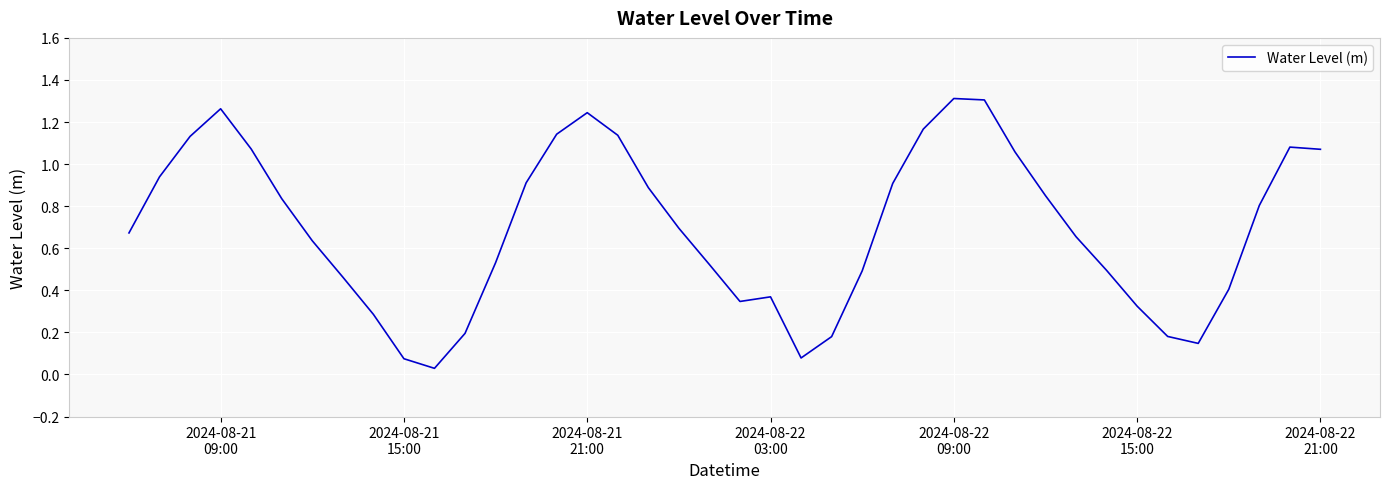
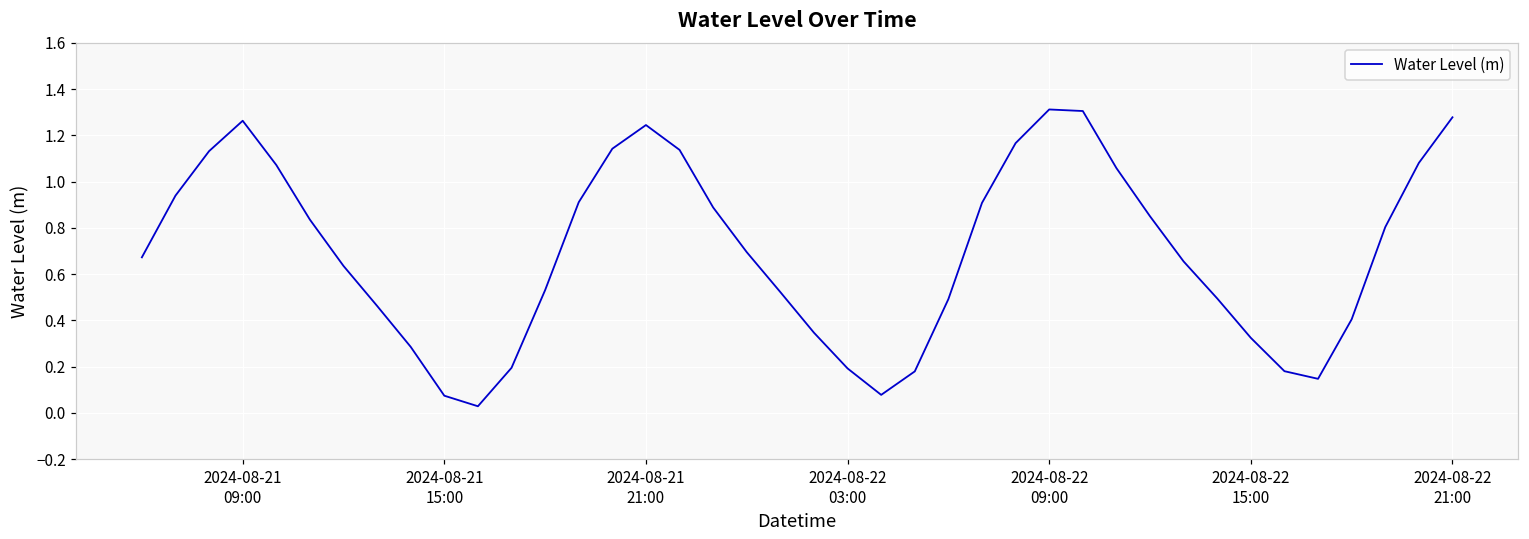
2024-08-22 03:00: 0.37 -> 0.19
2024-08-22 21:00: 1.07 -> 1.28
